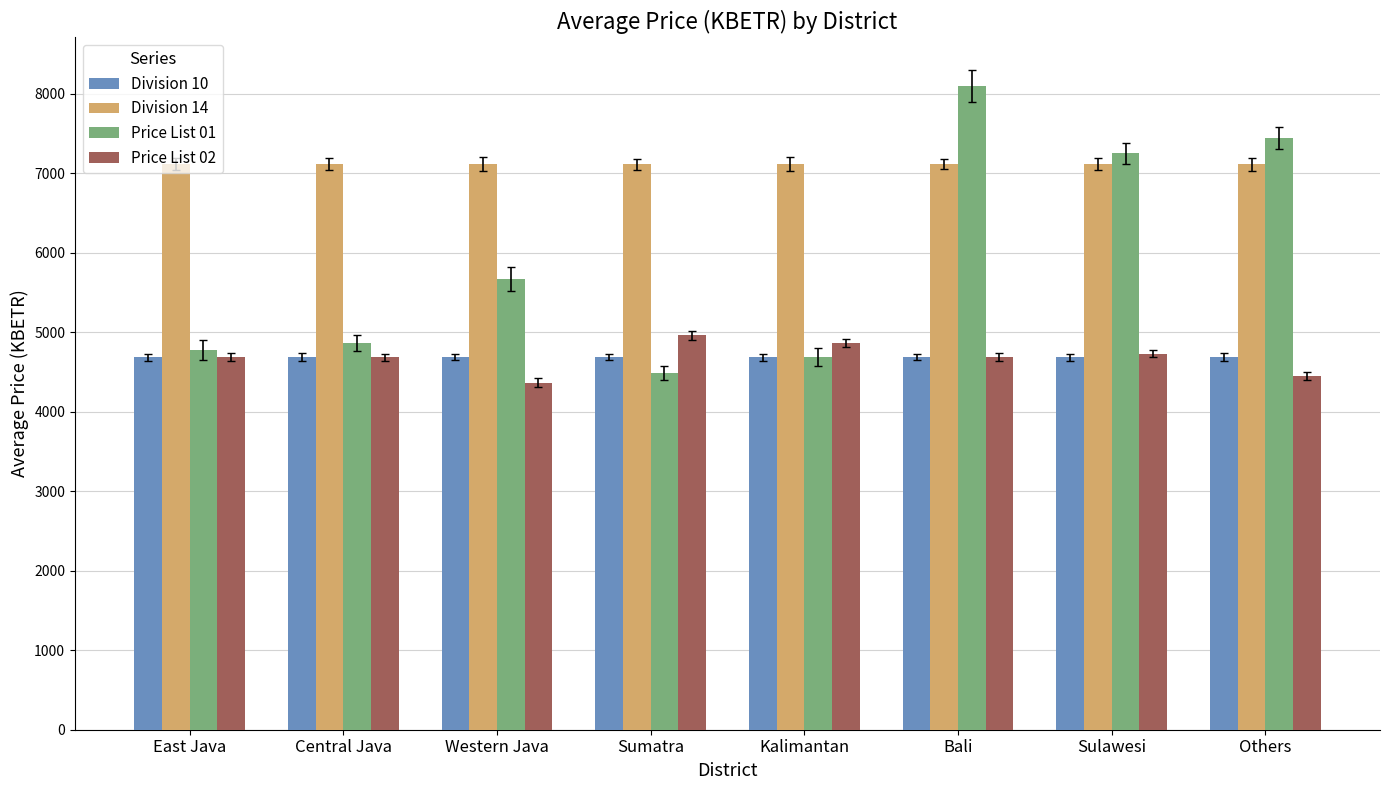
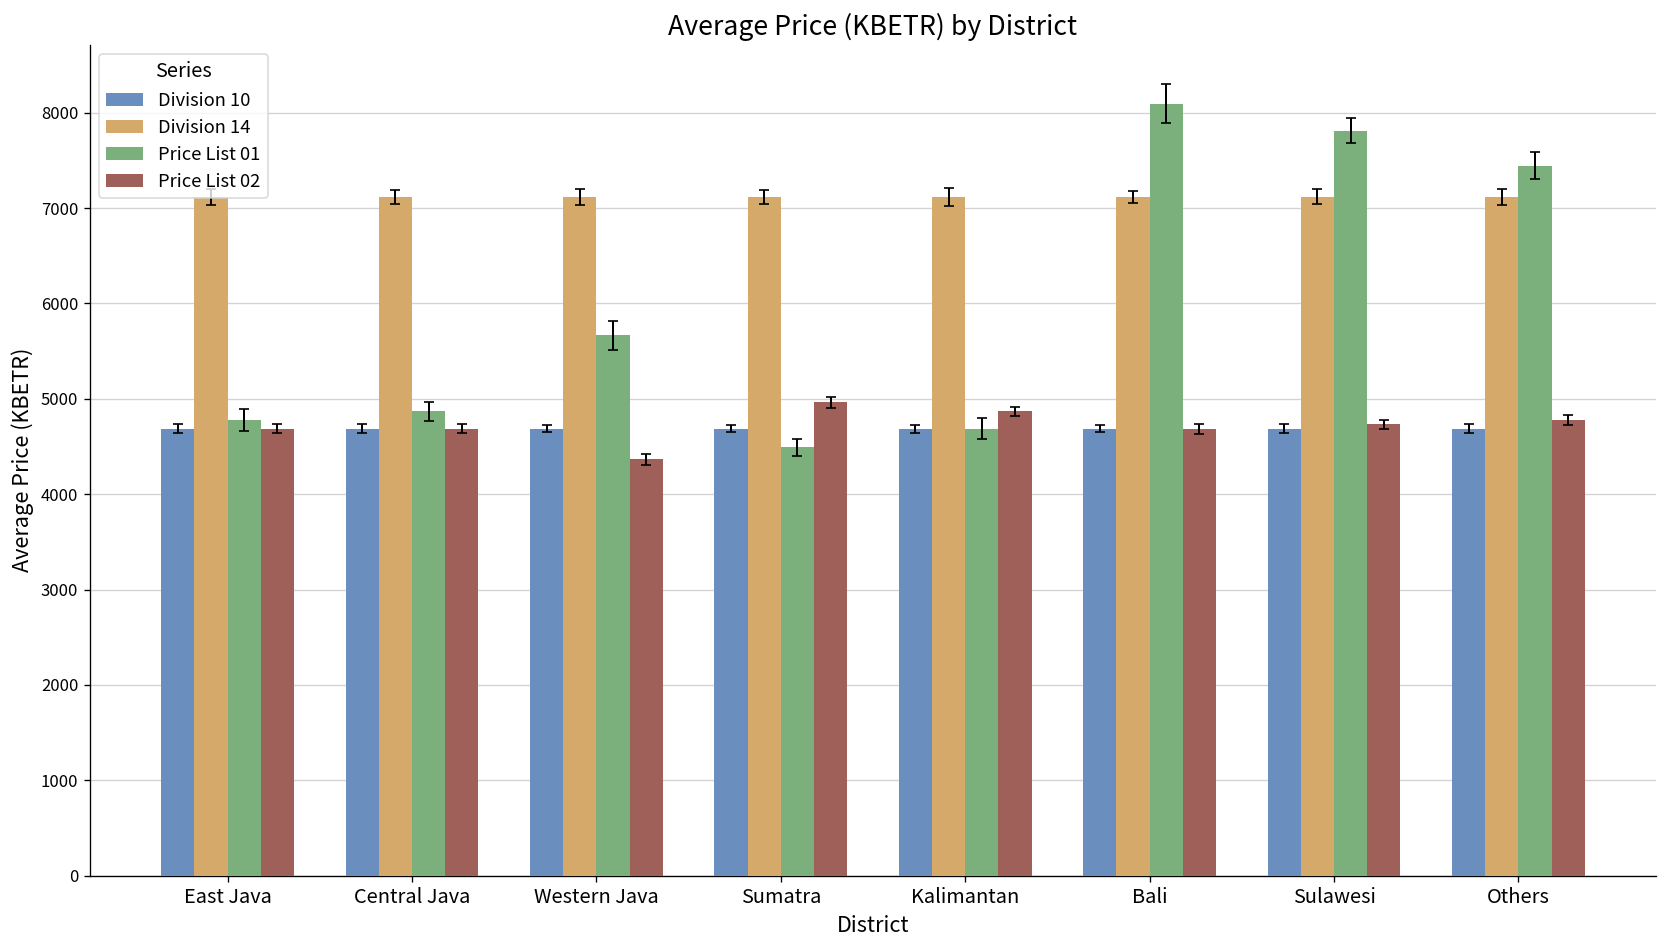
Price List 01, Sulawesi: 7300 -> 7800
Price List 02, Others: 4500 -> 4800
